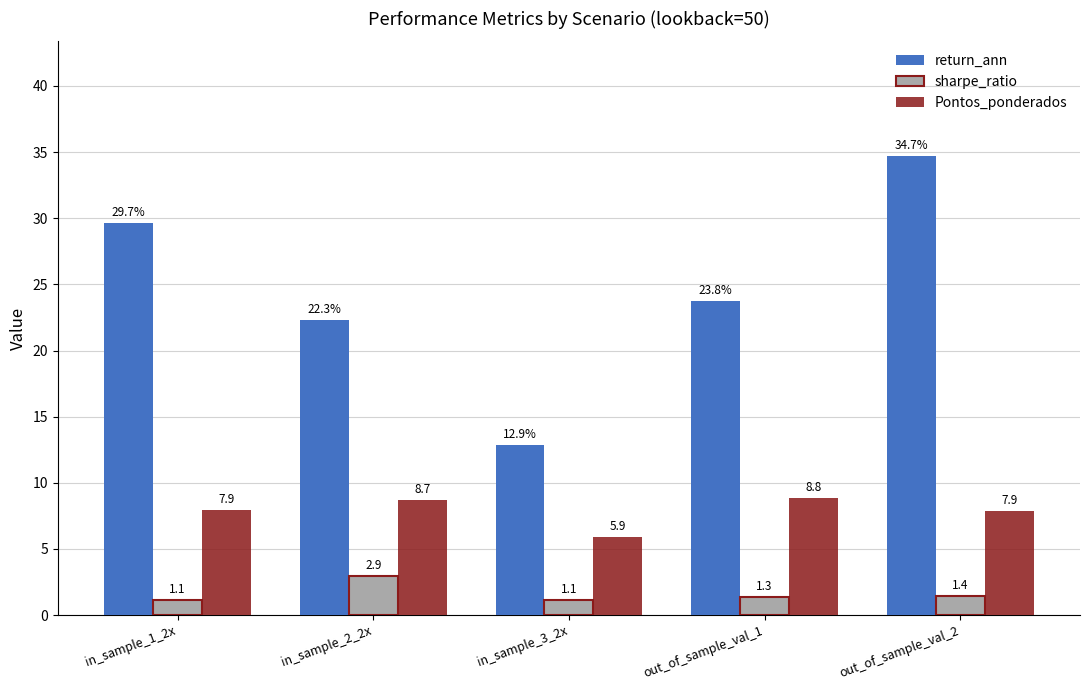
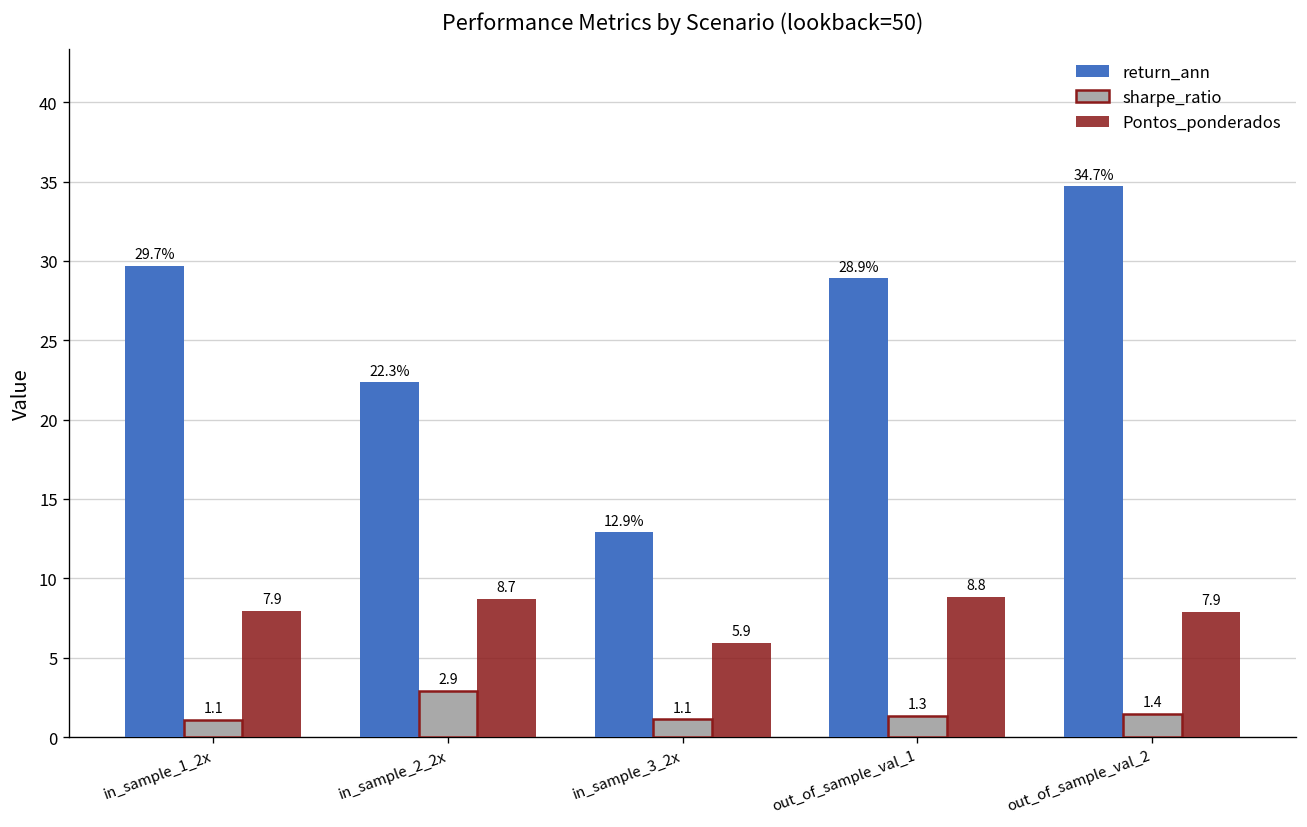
return_ann, out_of_sample_val_1: 23.8% -> 28.9%
